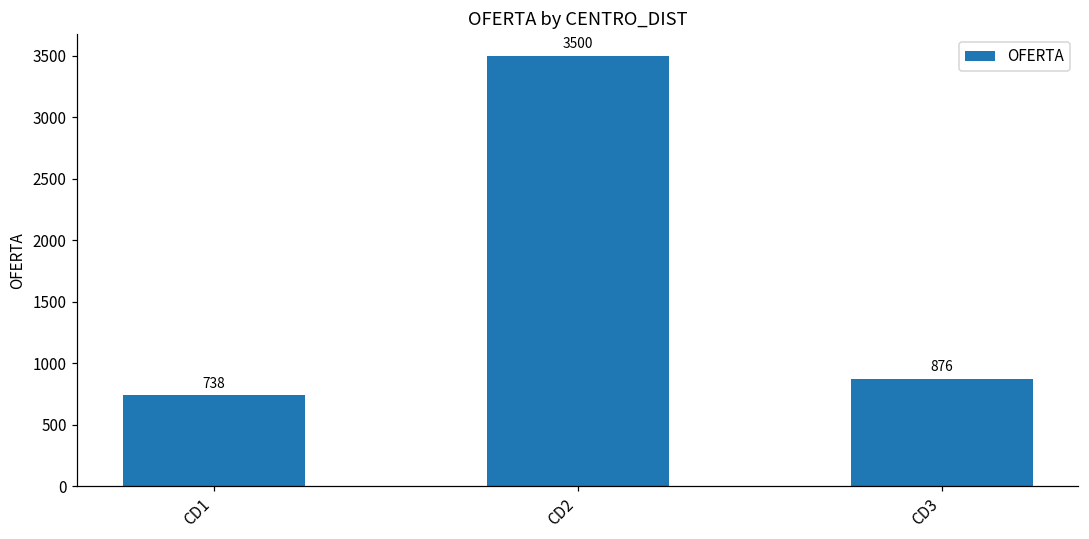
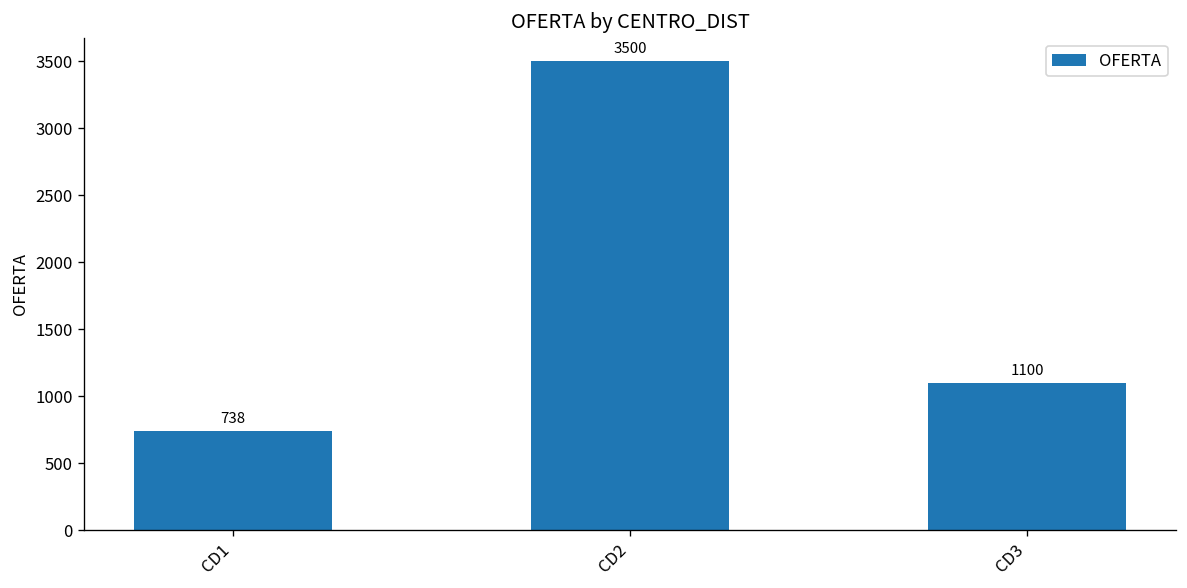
CD3: 876 -> 1100
